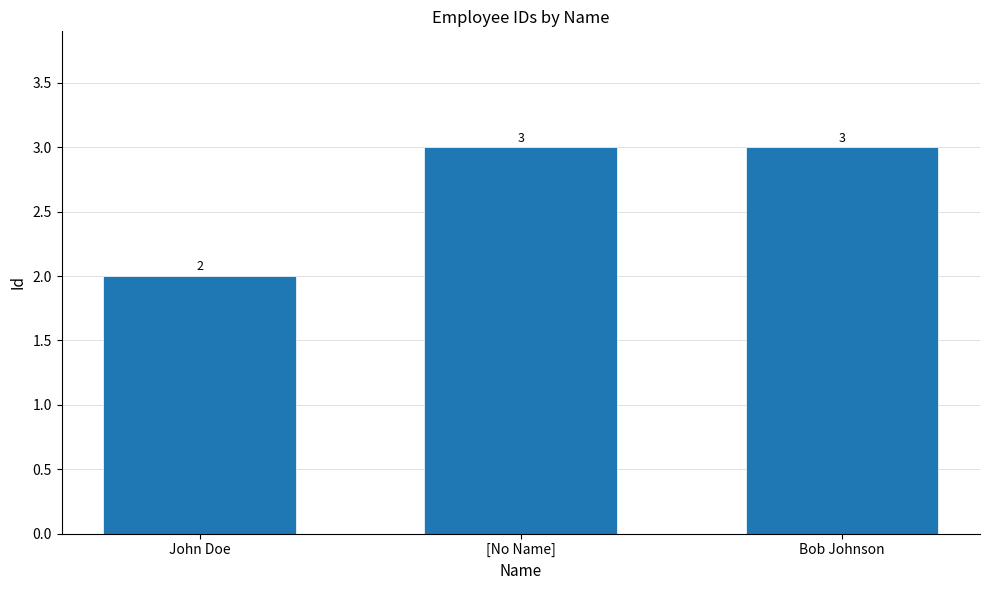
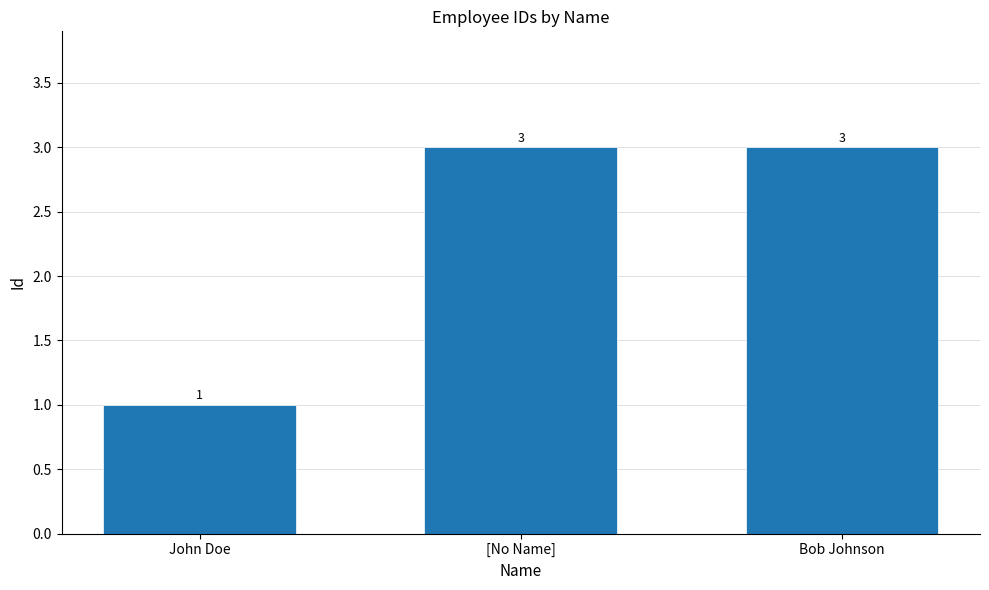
John Doe: 2 -> 1
